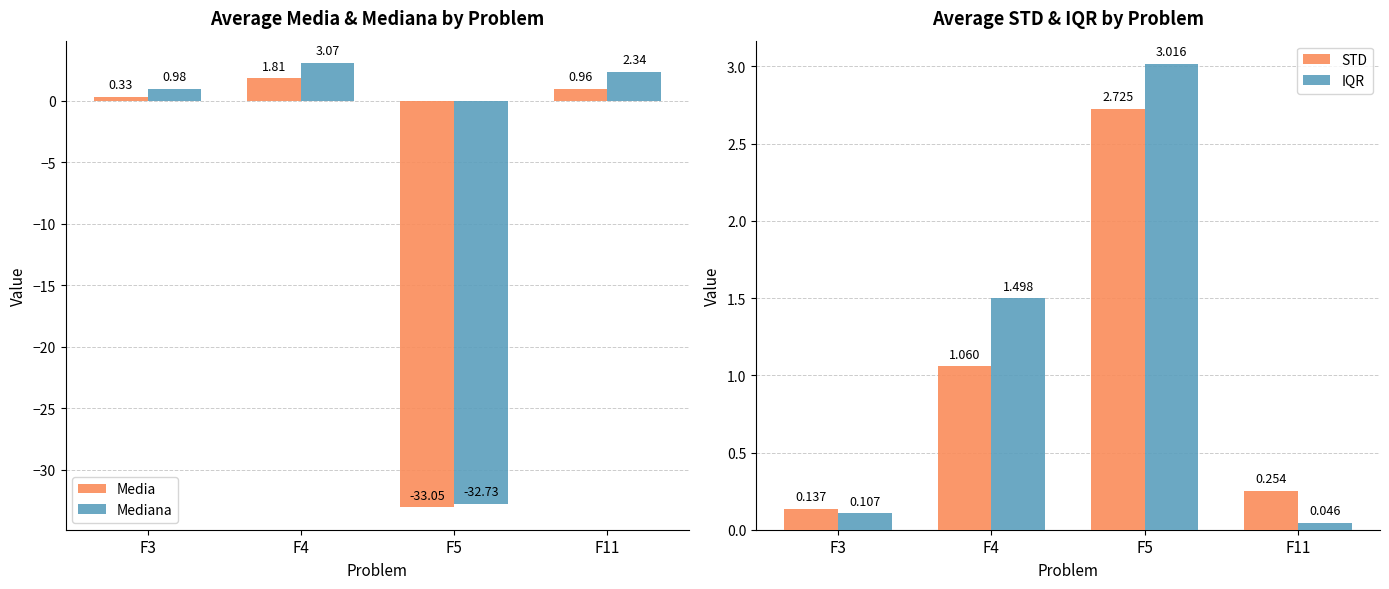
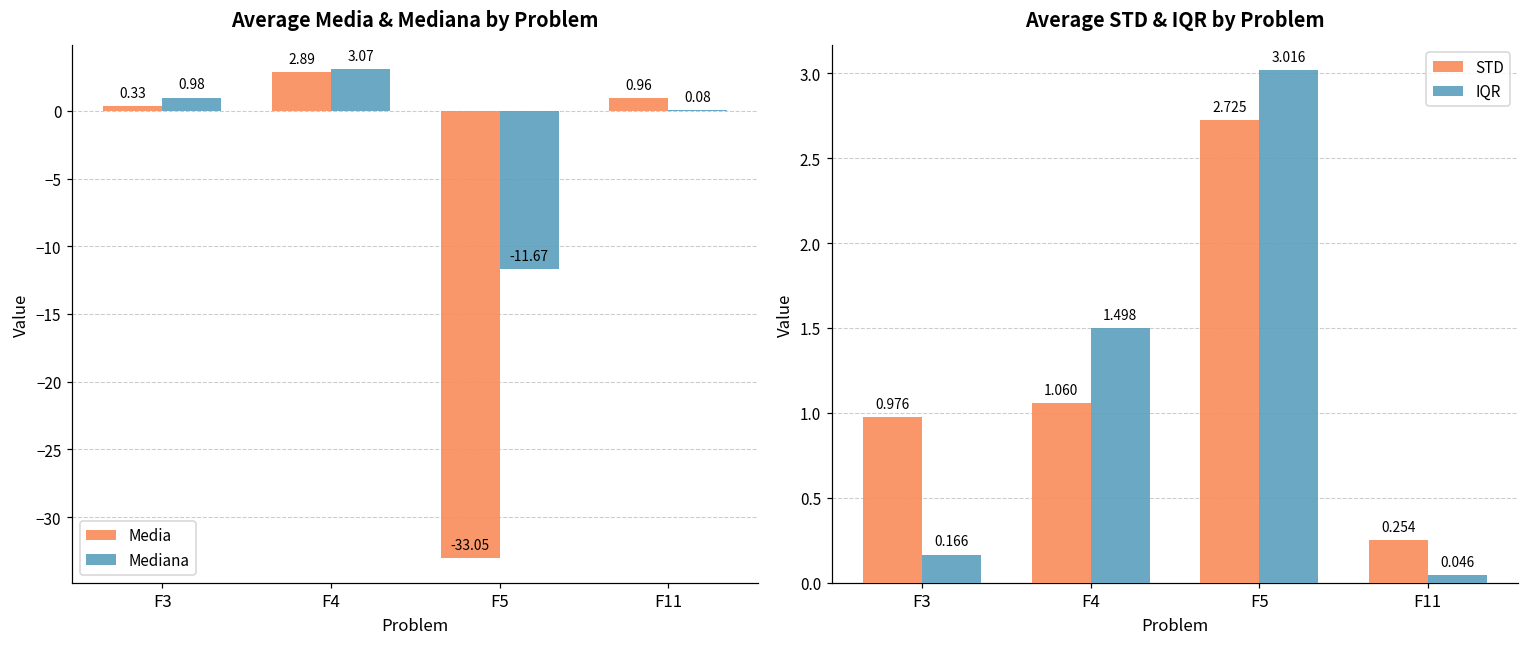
Average Media & Mediana by Problem, Media, F4: 1.81 -> 2.89
Average Media & Mediana by Problem, Mediana, F5: -32.73 -> -11.67
Average Media & Mediana by Problem, Mediana, F11: 2.34 -> 0.08
Average STD & IQR by Problem, STD, F3: 0.137 -> 0.976
Average STD & IQR by Problem, IQR, F3: 0.107 -> 0.166
